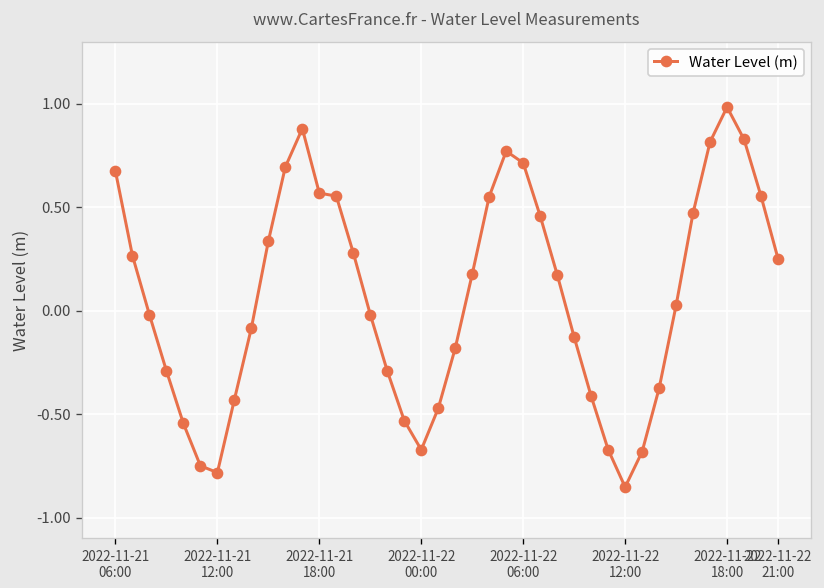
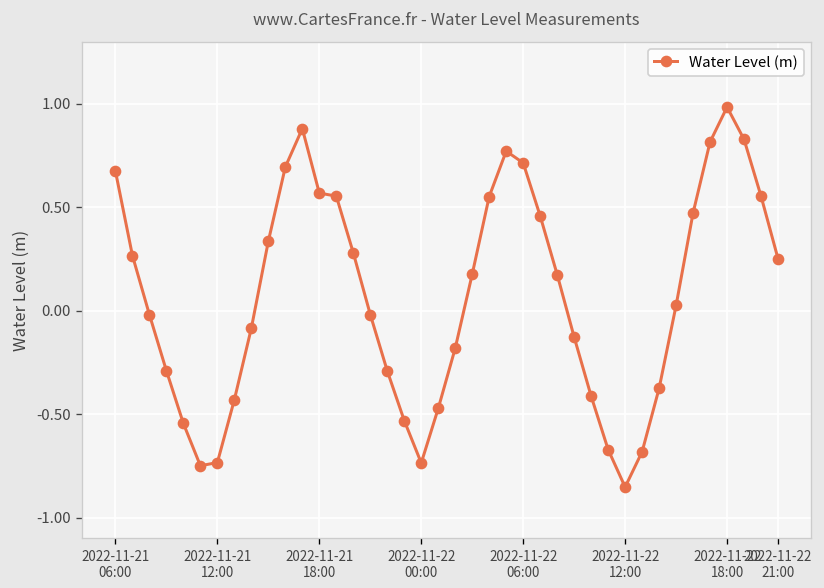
2022-11-21 12:00: -0.78 -> -0.73
2022-11-22 00:00: -0.67 -> -0.74
